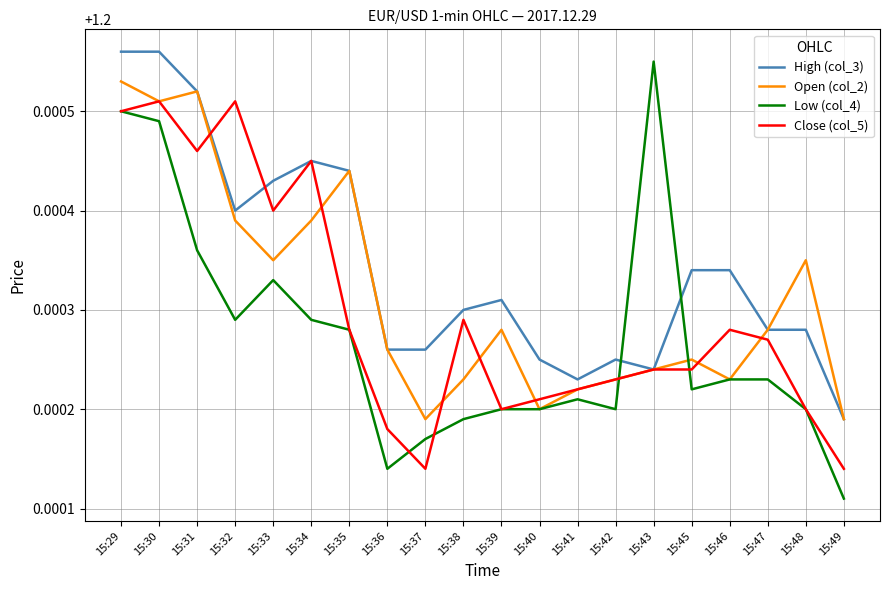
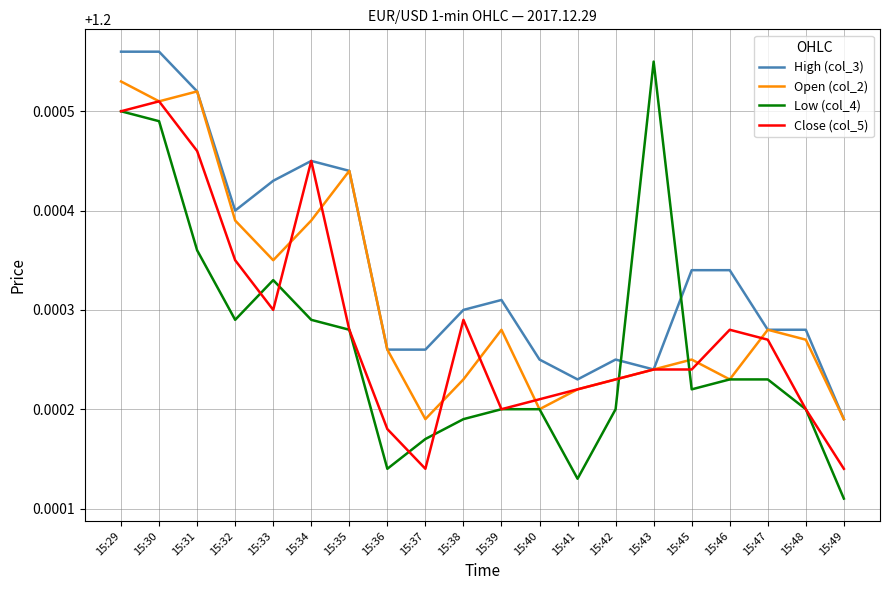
Close (col_5), 15:32: 1.20051 -> 1.20035
Close (col_5), 15:33: 1.2004 -> 1.2003
Low (col_4), 15:41: 1.20021 -> 1.20013
Open (col_2), 15:48: 1.20035 -> 1.20027
